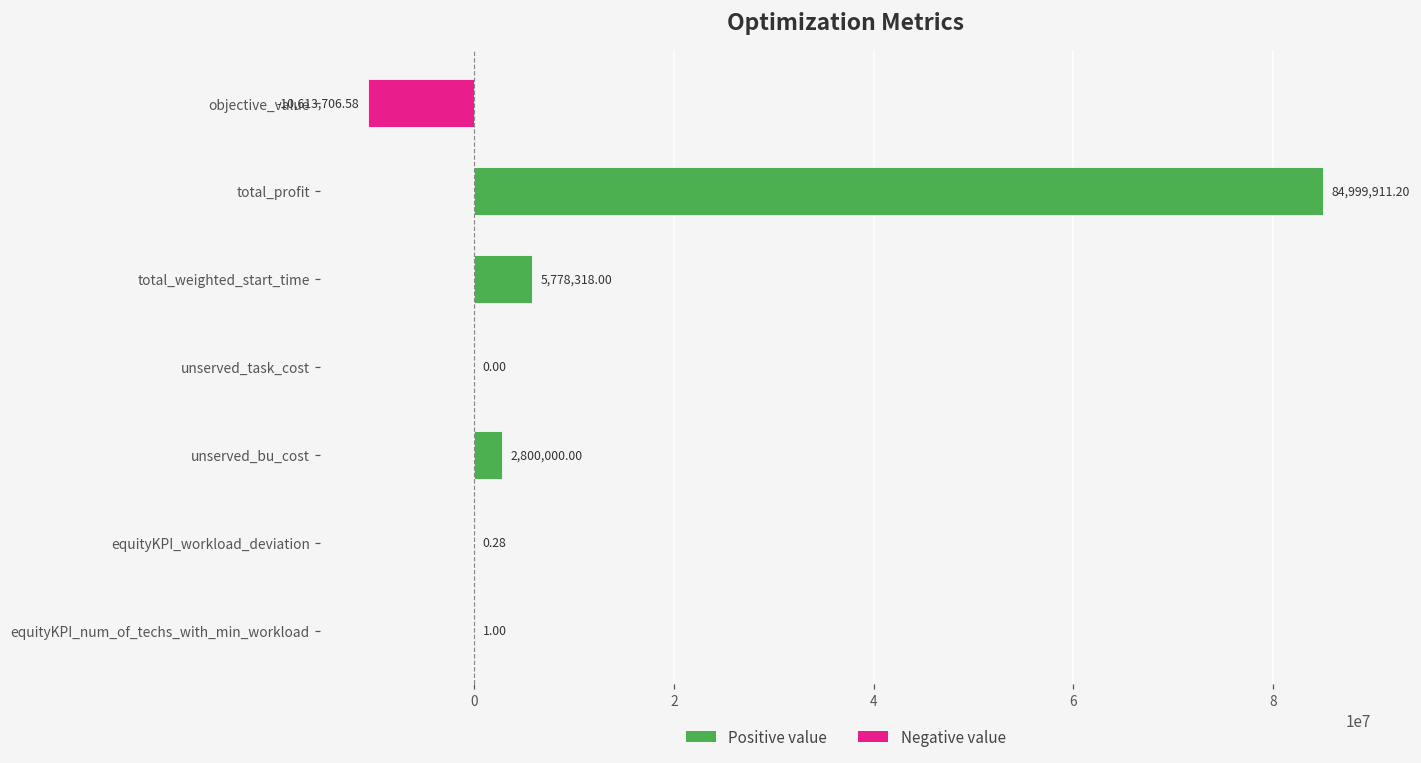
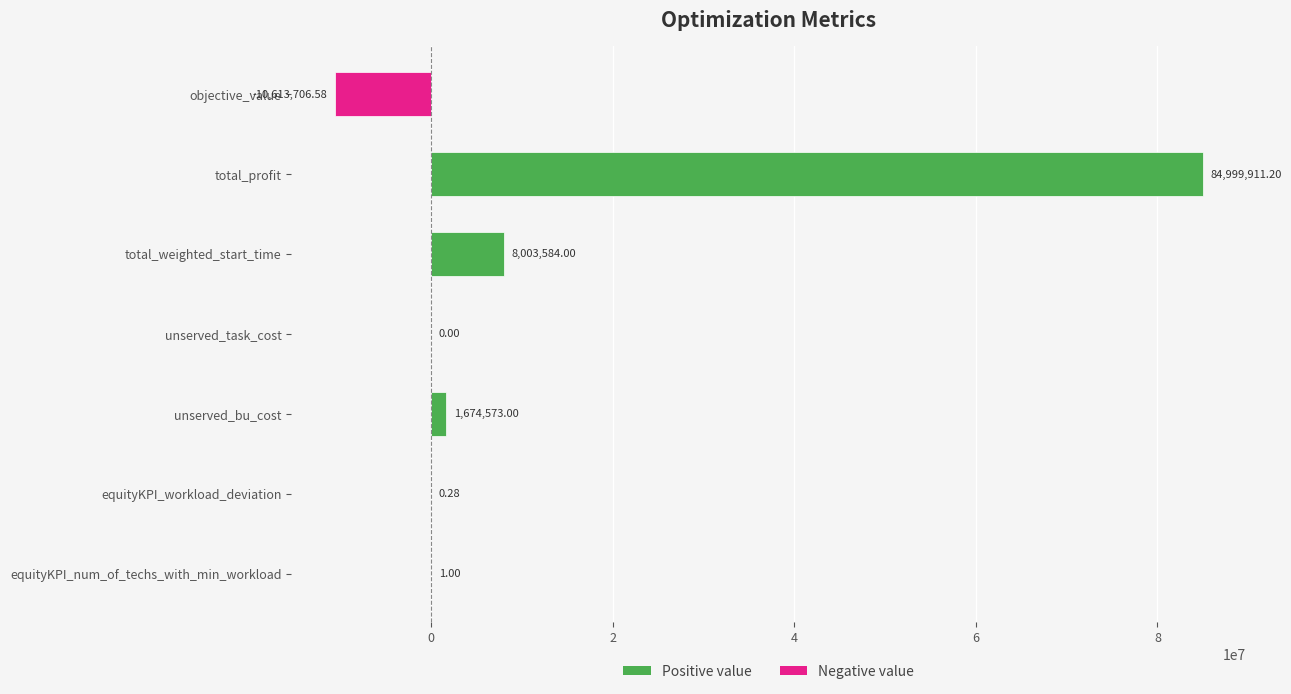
total_weighted_start_time: 5,778,318.00 -> 8,003,584.00
unserved_bu_cost: 2,800,000.00 -> 1,674,573.00
